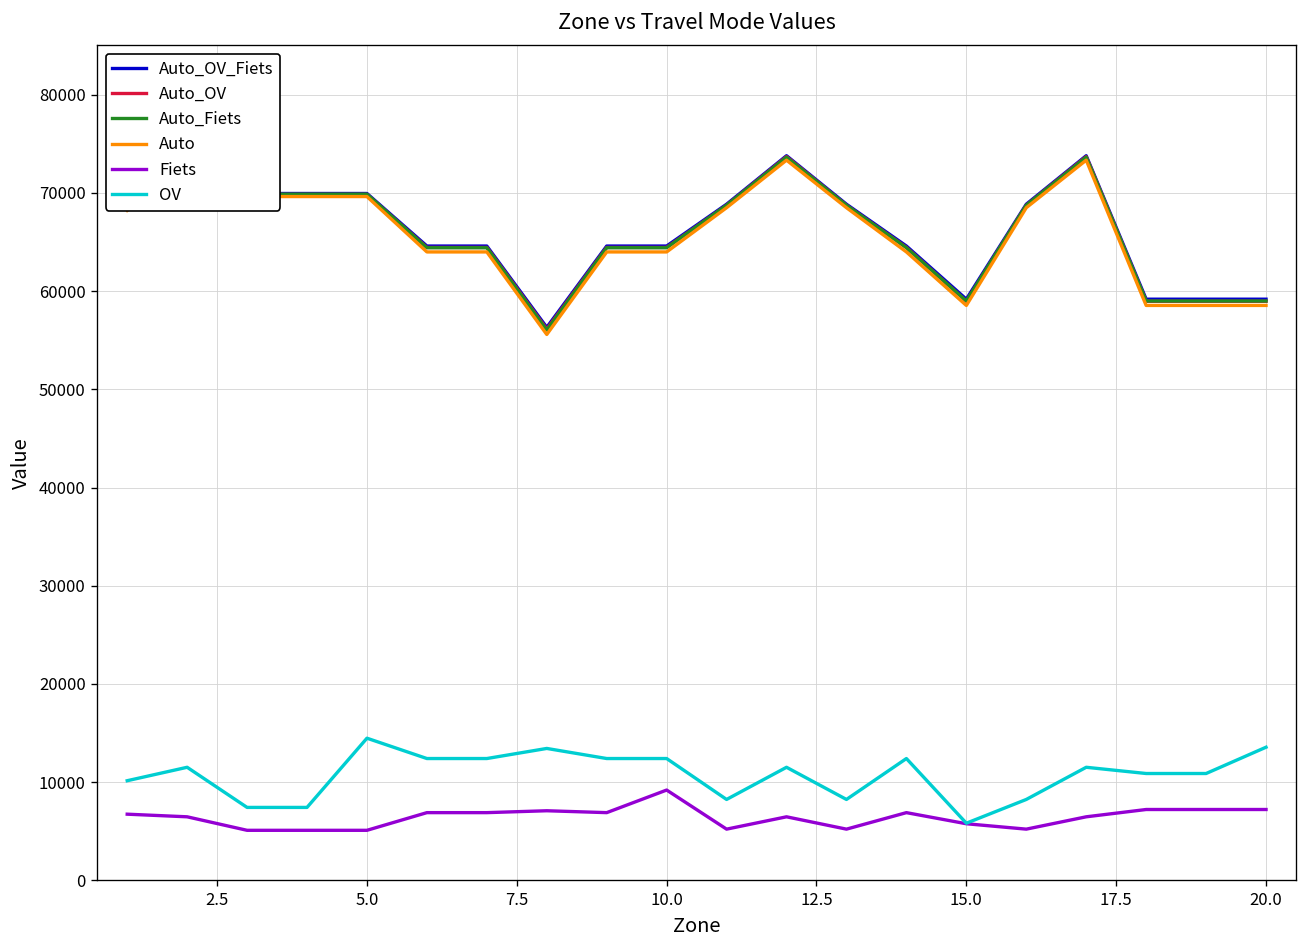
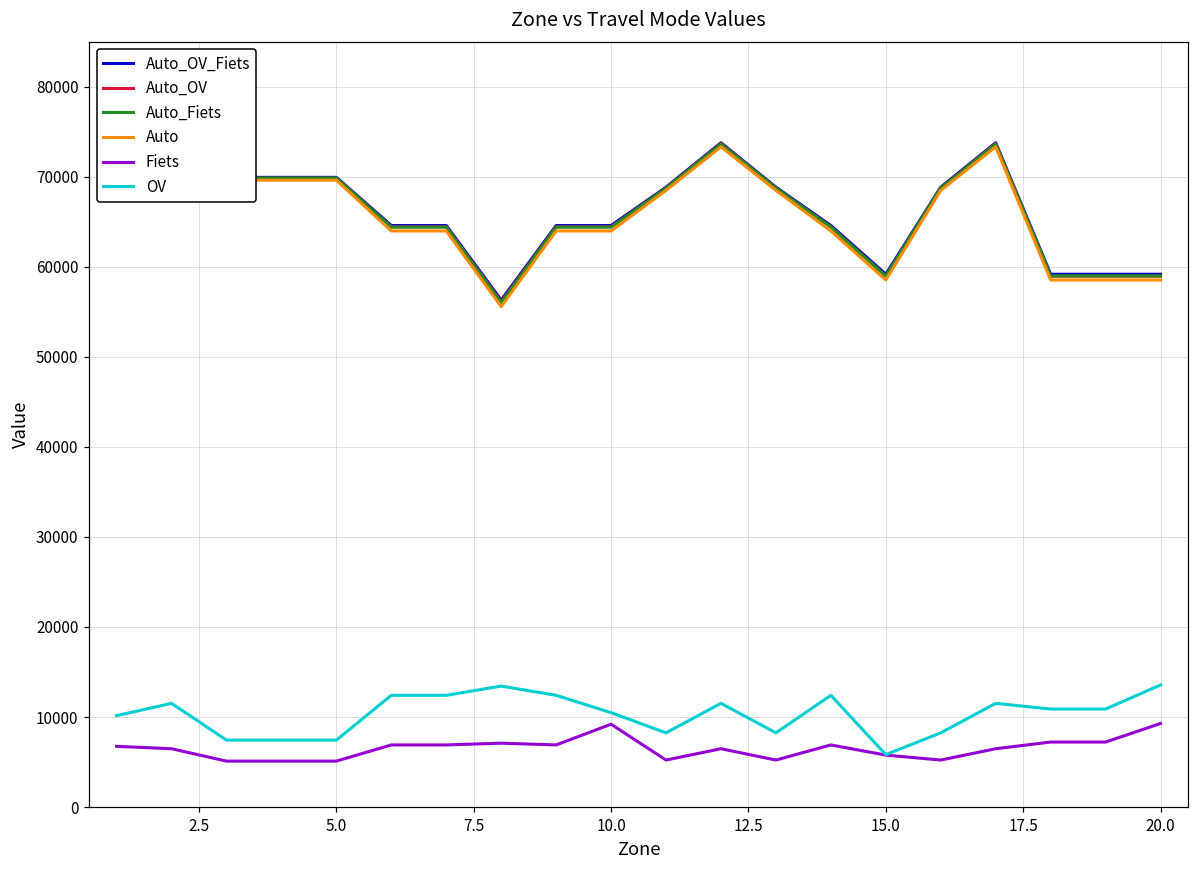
OV, 5.0: 14000 -> 7000
OV, 10.0: 12000 -> 10000
Fiets, 20.0: 7000 -> 9000
